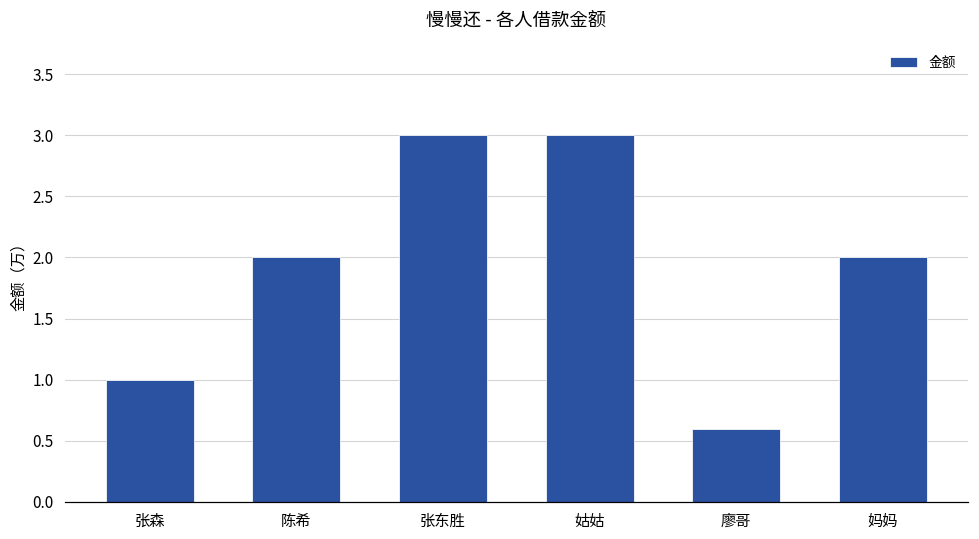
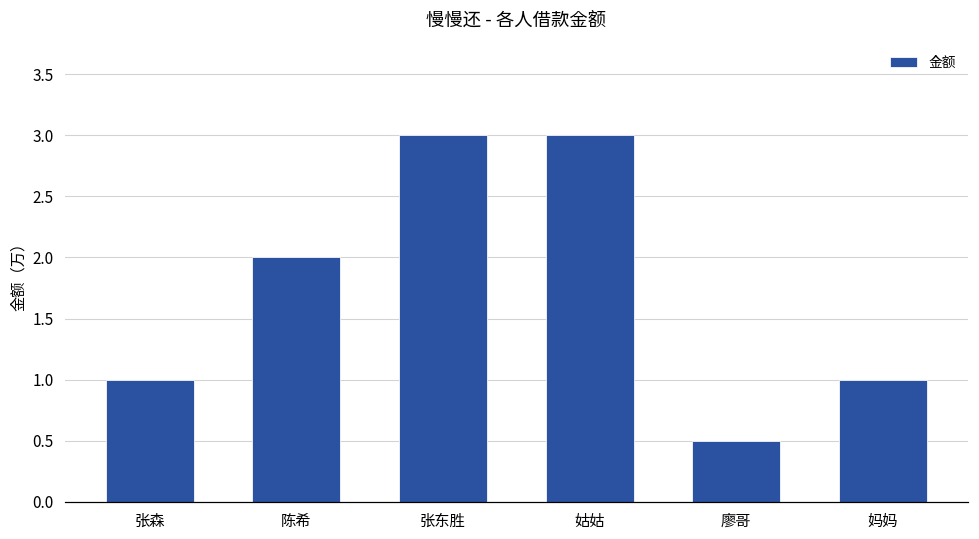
廖哥: 0.6 -> 0.5
妈妈: 2 -> 1
